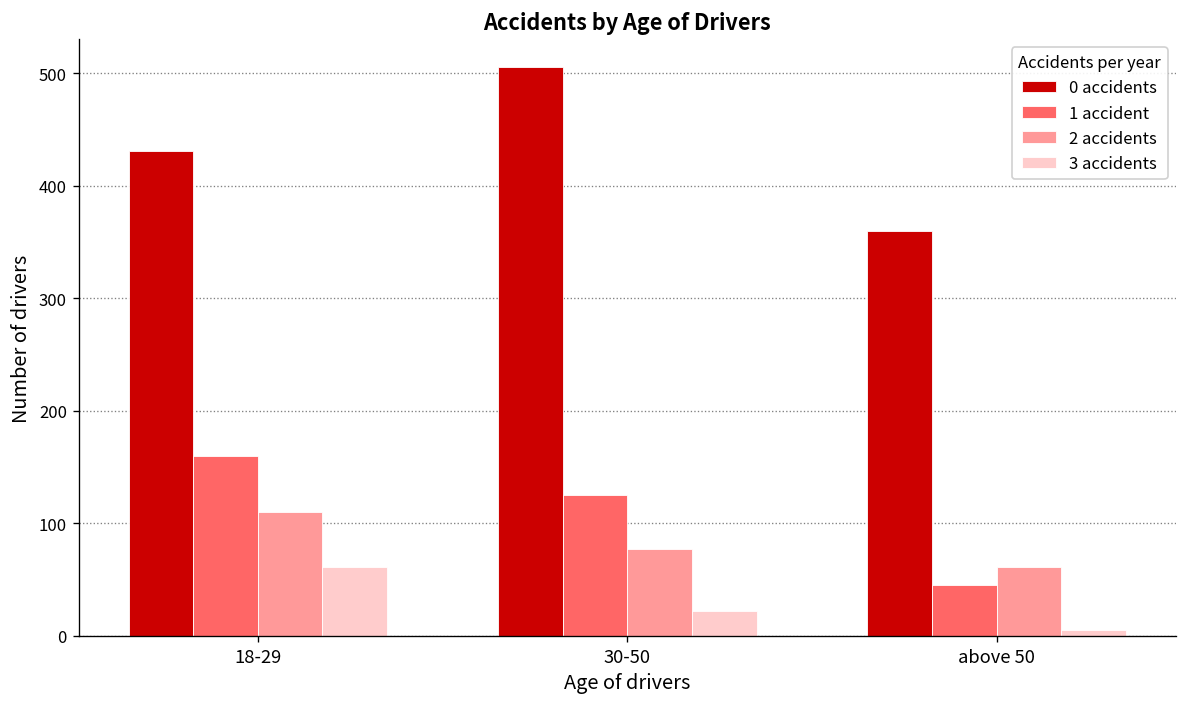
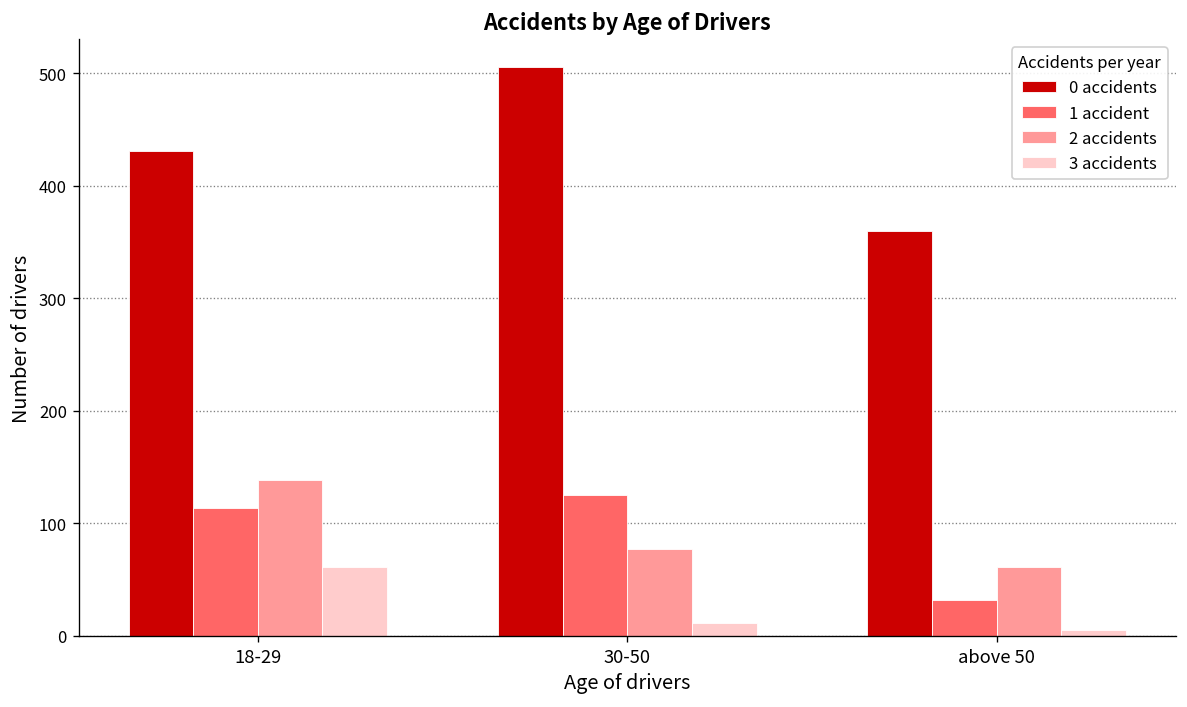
1 accident, 18-29: 160 -> 110
2 accidents, 18-29: 110 -> 140
3 accidents, 30-50: 20 -> 10
1 accident, above 50: 50 -> 30
